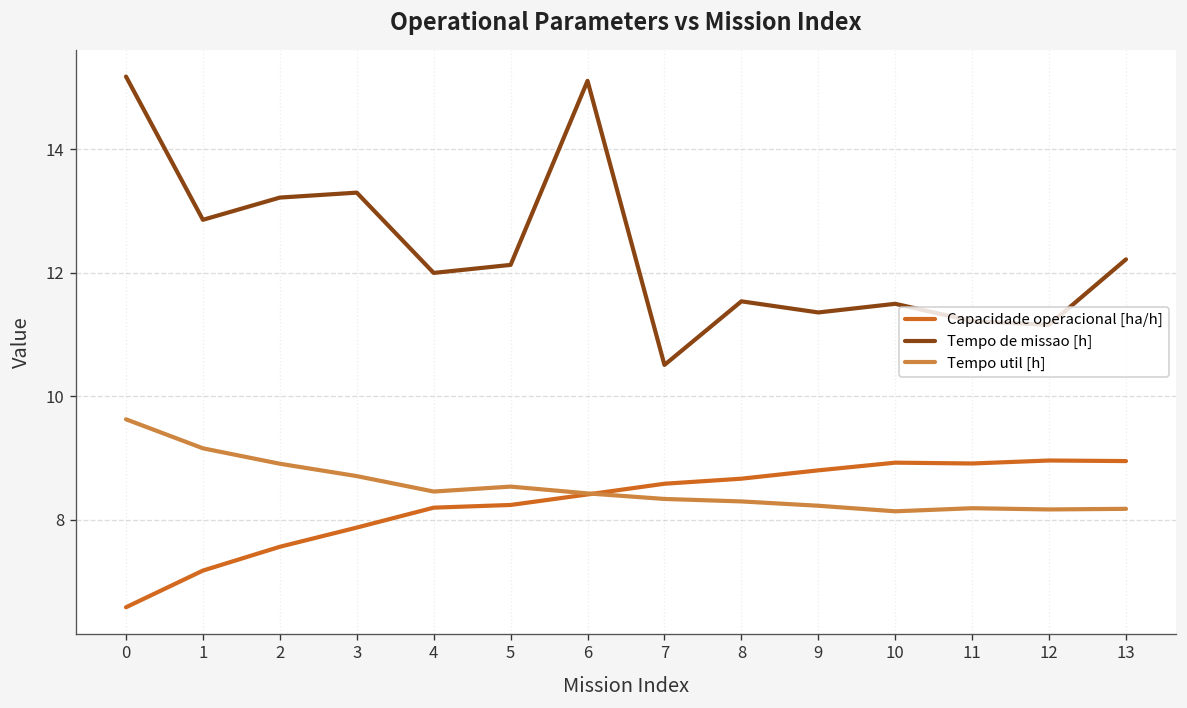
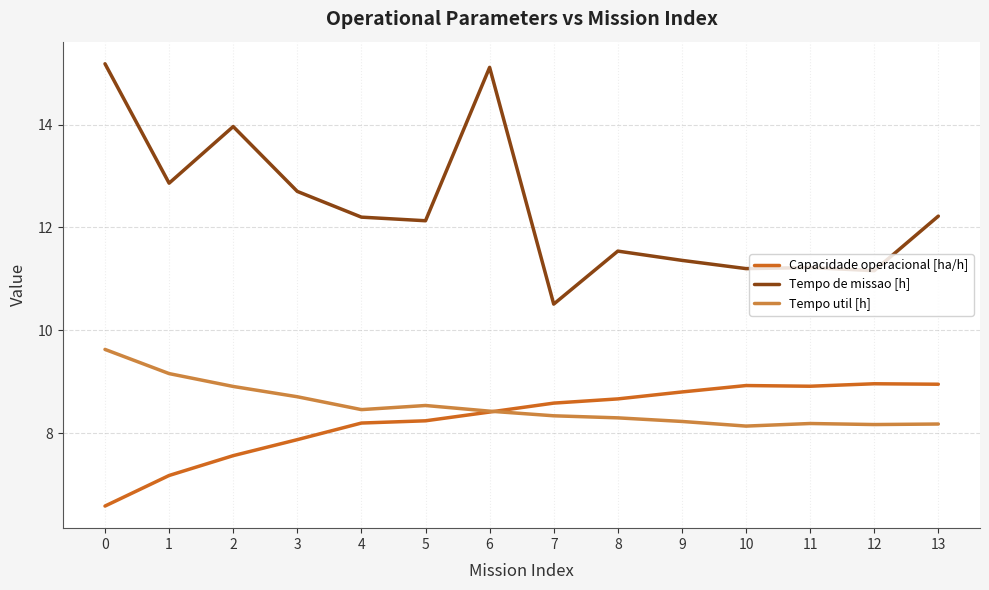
Tempo de missao [h], 2: 13.2 -> 14.0
Tempo de missao [h], 3: 13.3 -> 12.7
Tempo de missao [h], 4: 12.0 -> 12.2
Tempo de missao [h], 10: 11.5 -> 11.2
